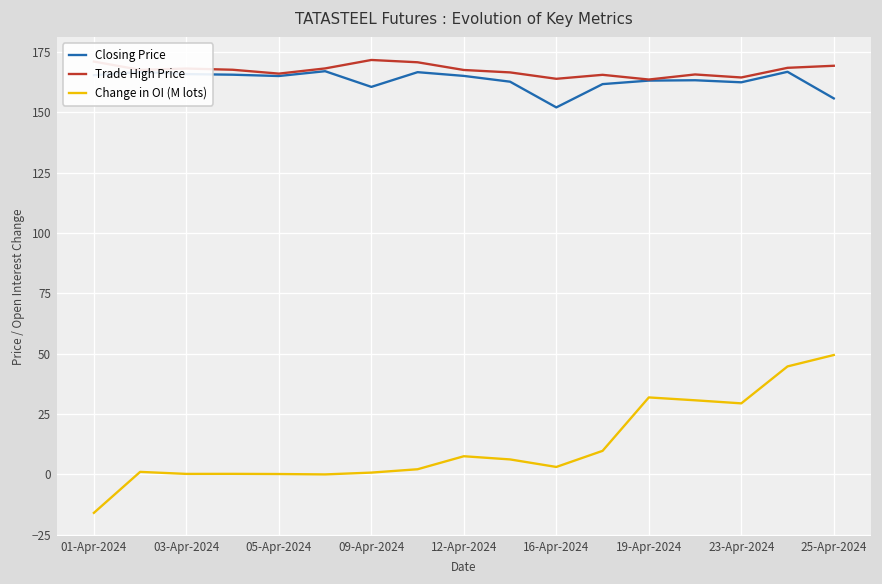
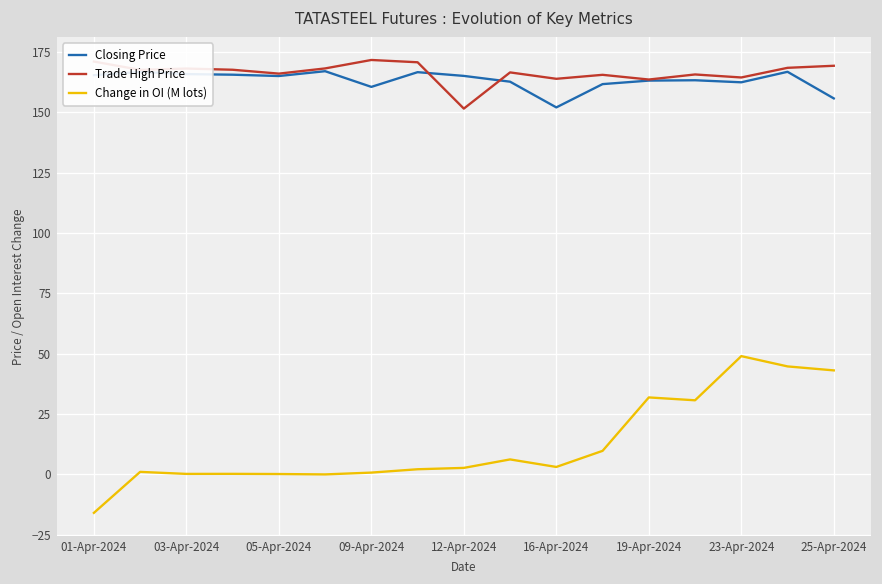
Trade High Price, 12-Apr-2024: 168 -> 152
Change in OI (M lots), 12-Apr-2024: 7 -> 3
Change in OI (M lots), 23-Apr-2024: 29 -> 49
Change in OI (M lots), 25-Apr-2024: 49 -> 43
